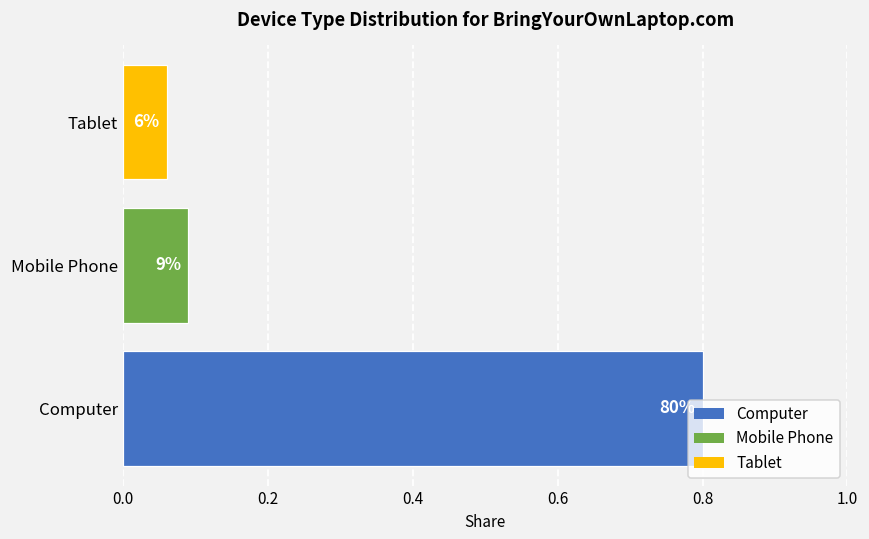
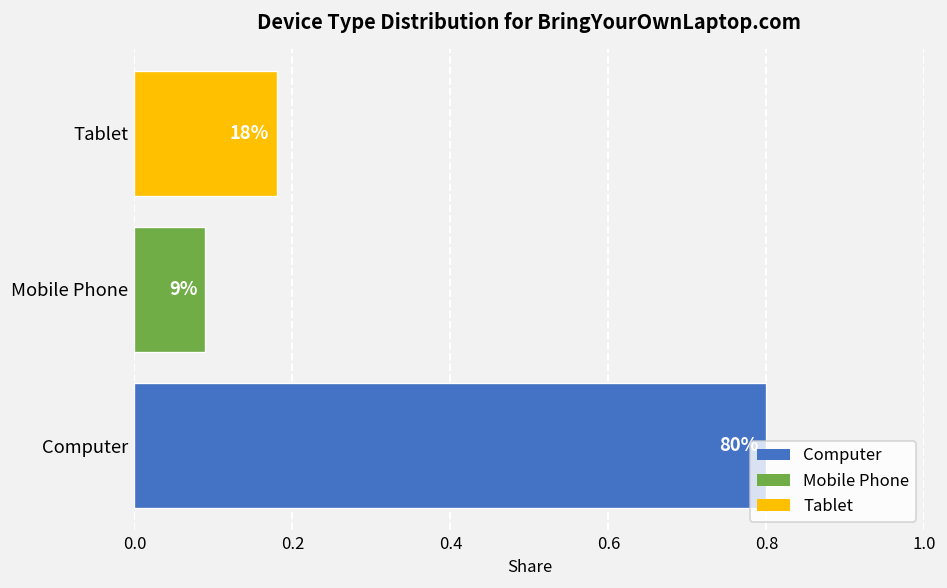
Tablet: 6% -> 18%
